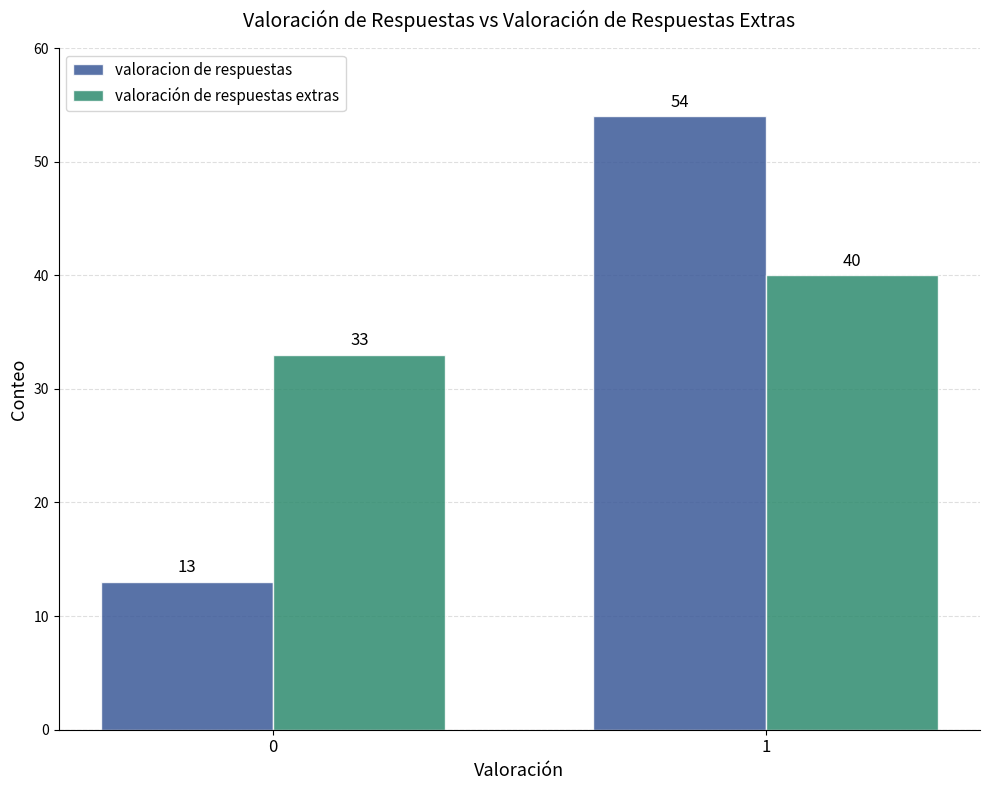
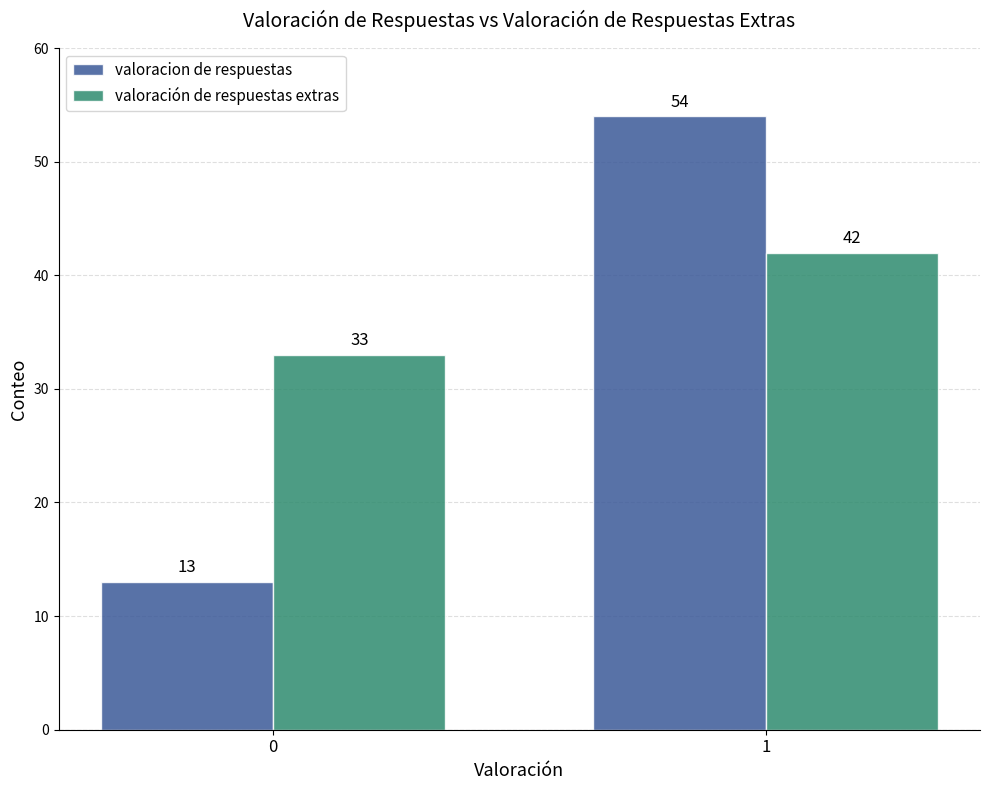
valoración de respuestas extras, 1: 40 -> 42
